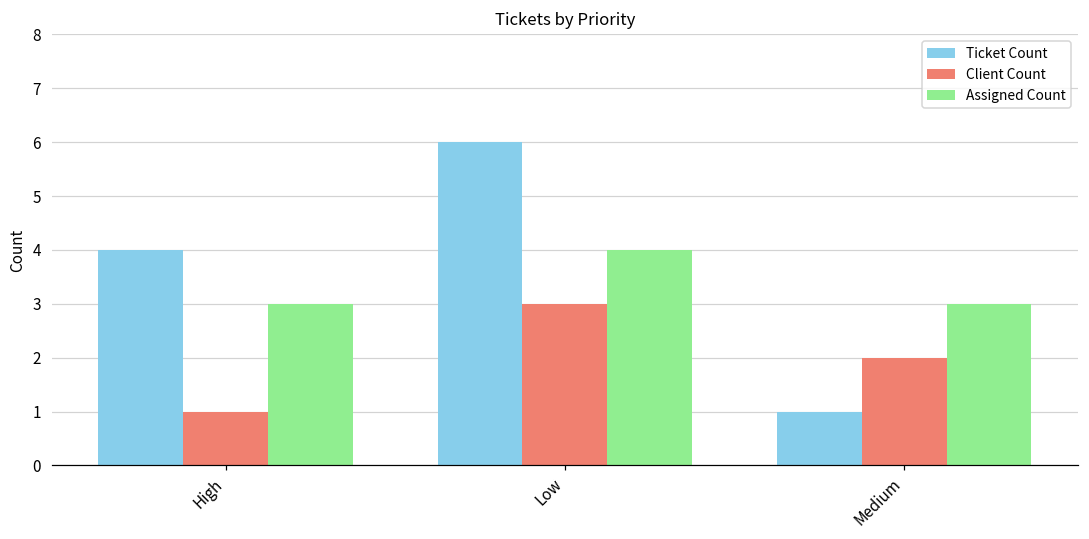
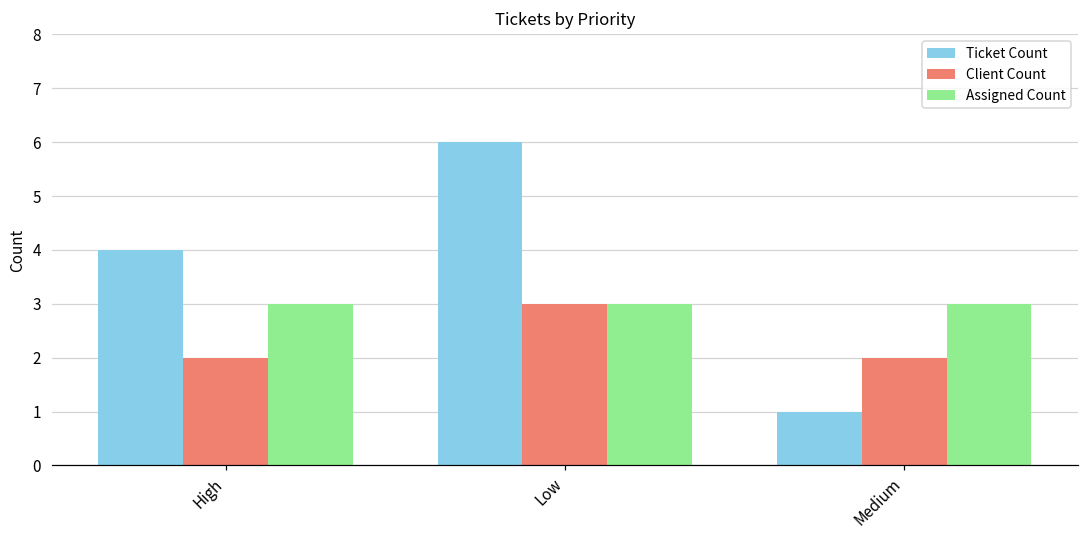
Client Count, High: 1 -> 2
Assigned Count, Low: 4 -> 3
